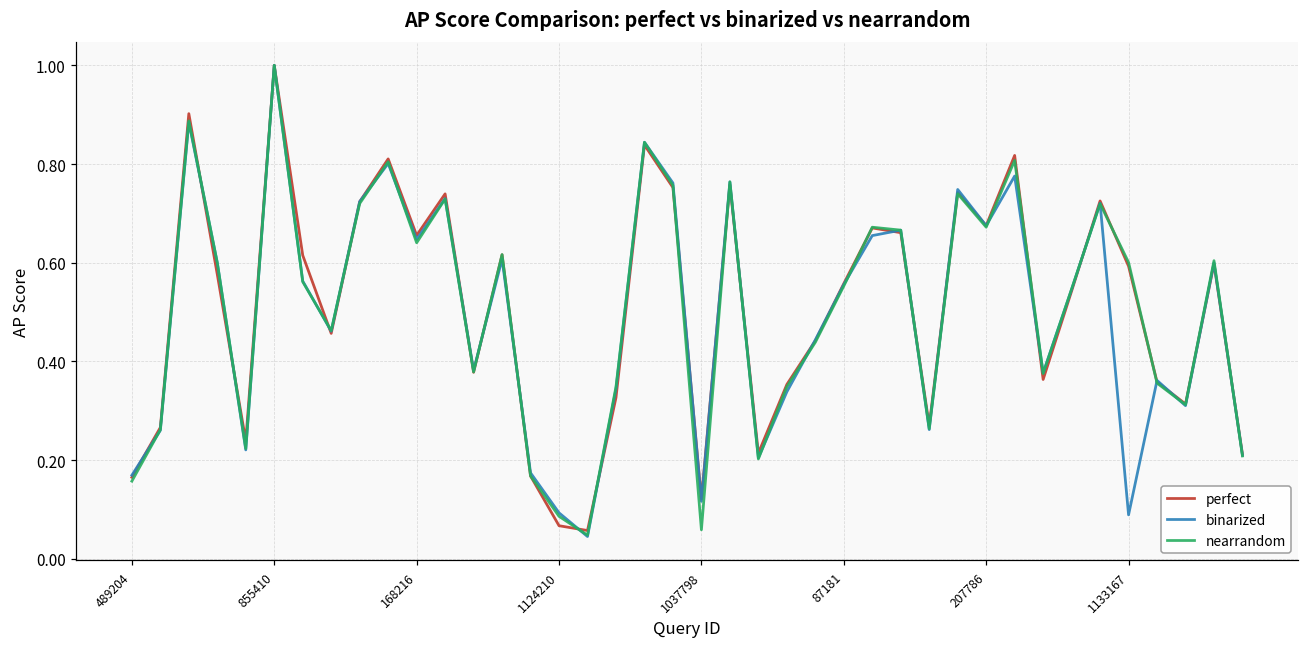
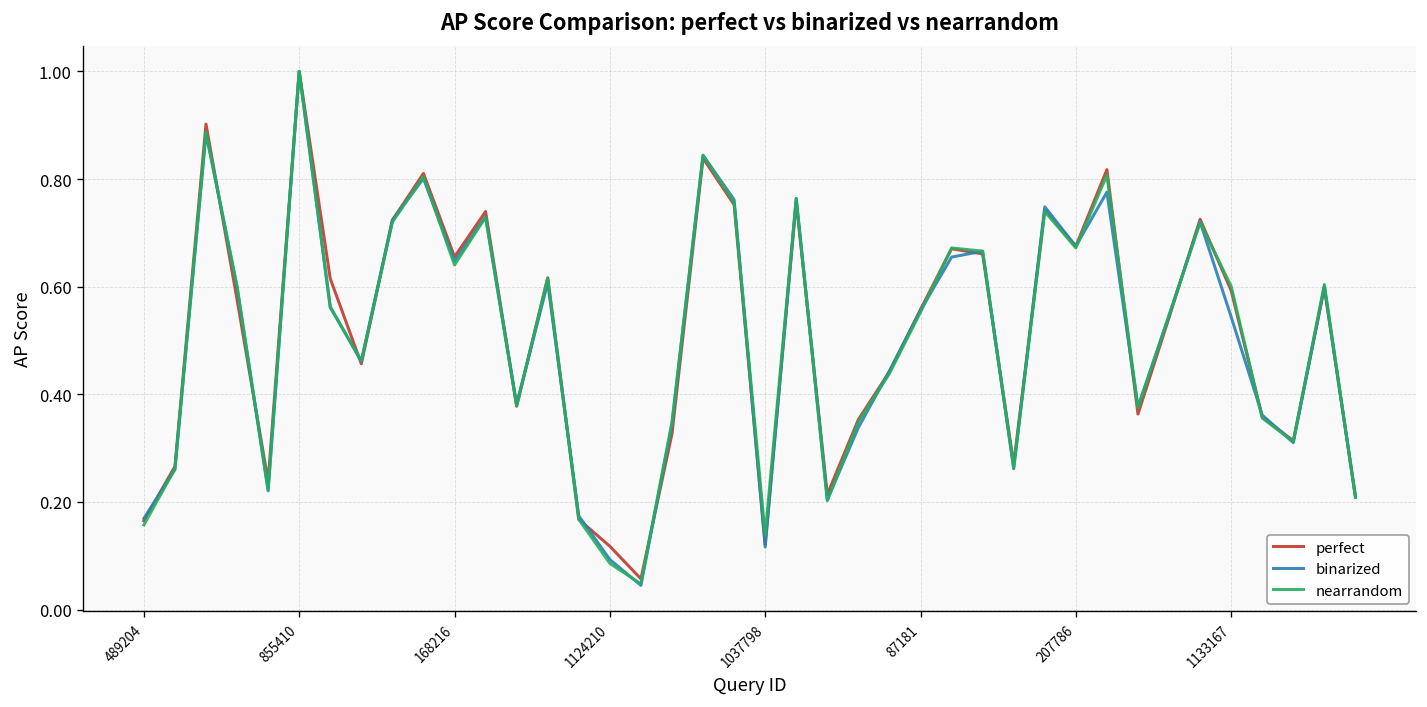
perfect, 1124210: 0.07 -> 0.12
nearrandom, 1037798: 0.06 -> 0.14
binarized, 1133167: 0.09 -> 0.54
